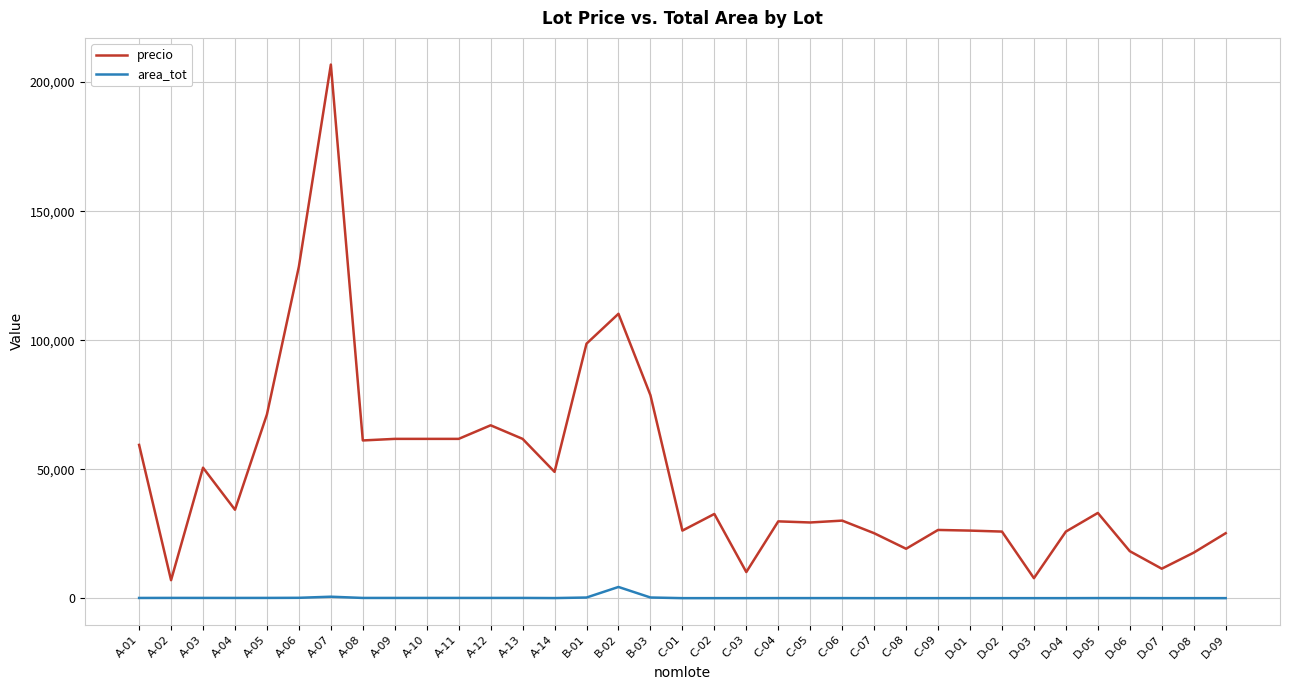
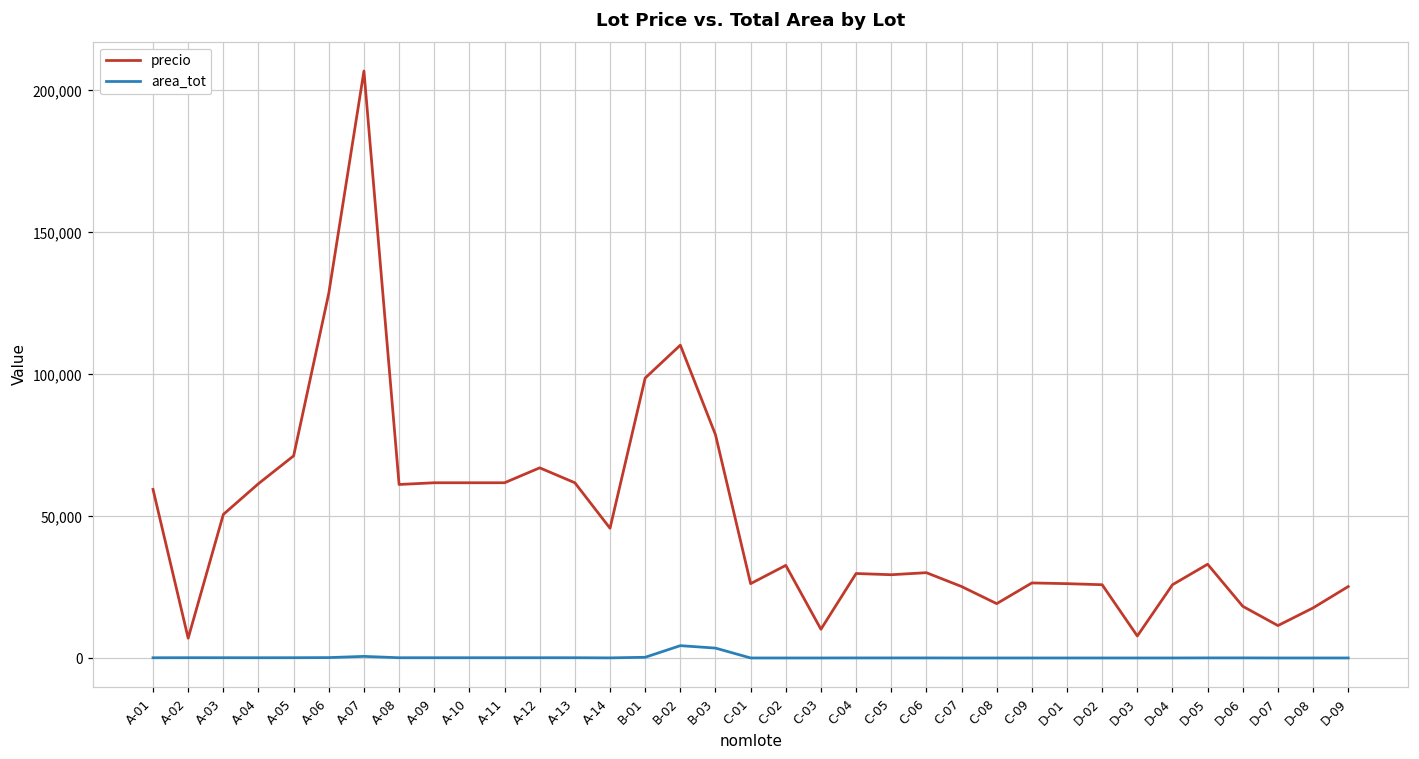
precio, A-04: 34,000 -> 62,000
precio, A-14: 49,000 -> 46,000
area_tot, B-03: 0 -> 4,000
